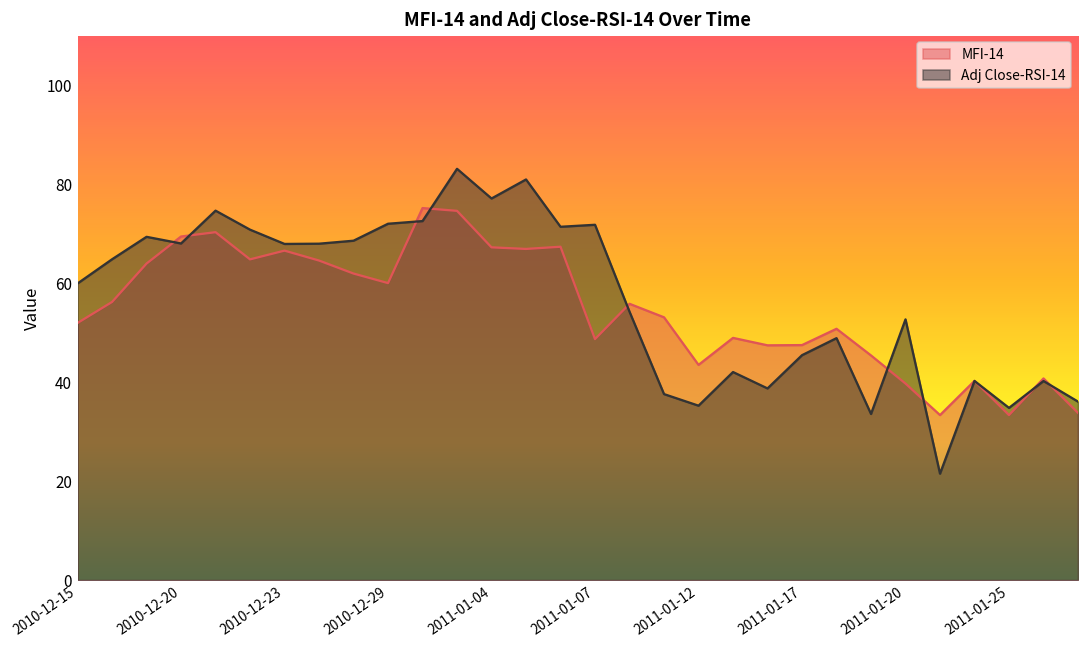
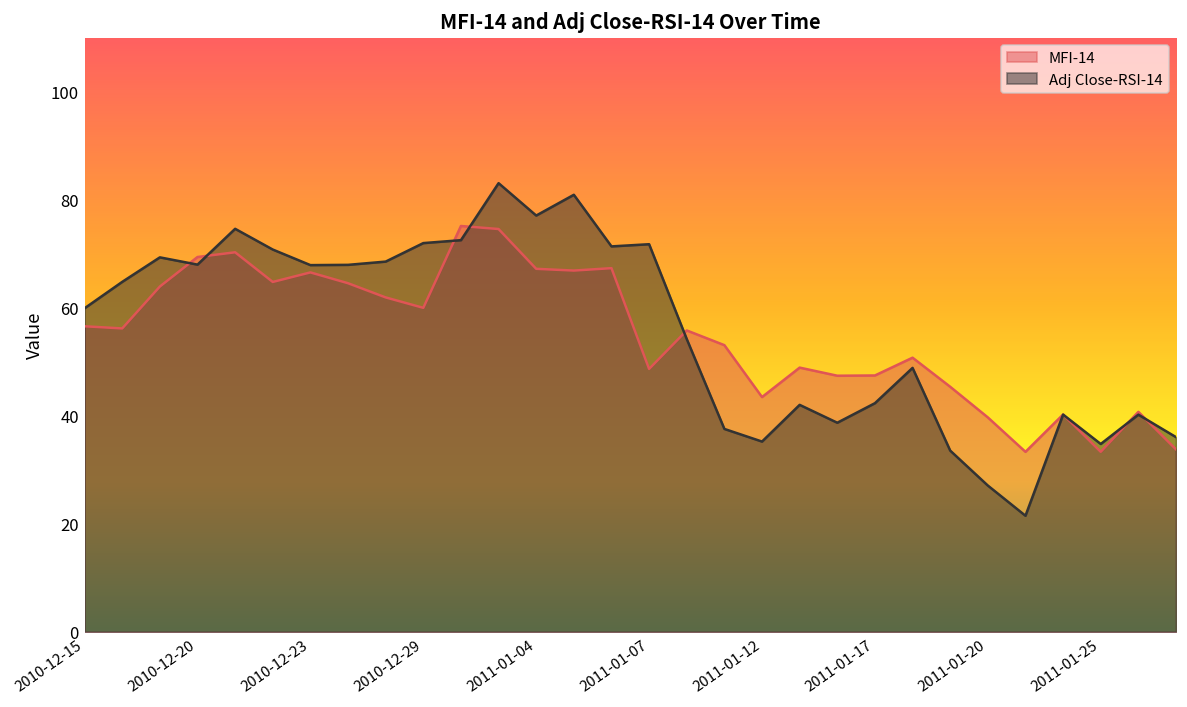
MFI-14, 2010-12-15: 52 -> 57
Adj Close-RSI-14, 2011-01-17: 45 -> 42
Adj Close-RSI-14, 2011-01-20: 53 -> 27
